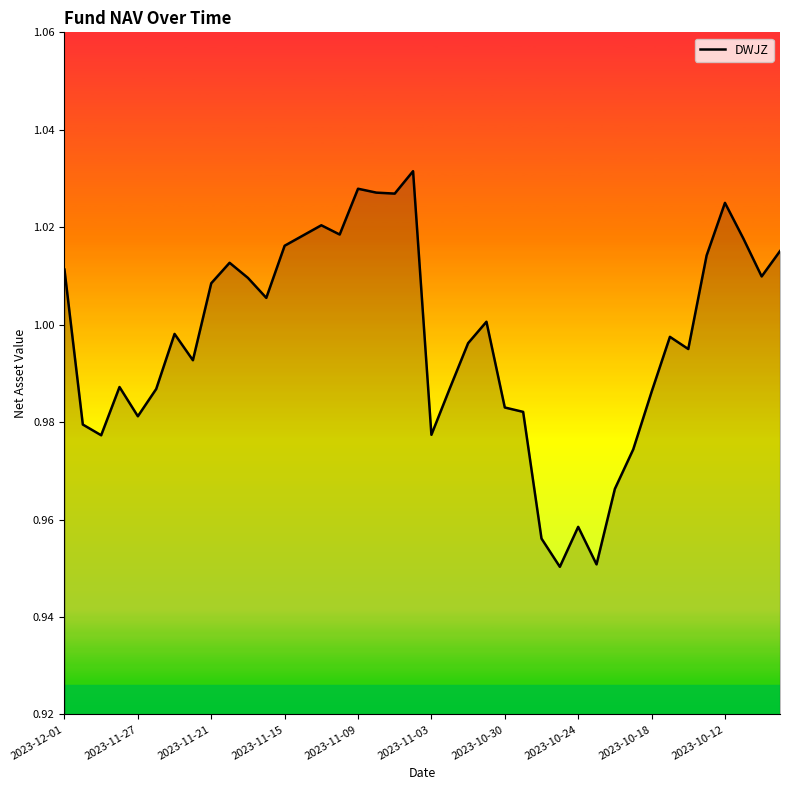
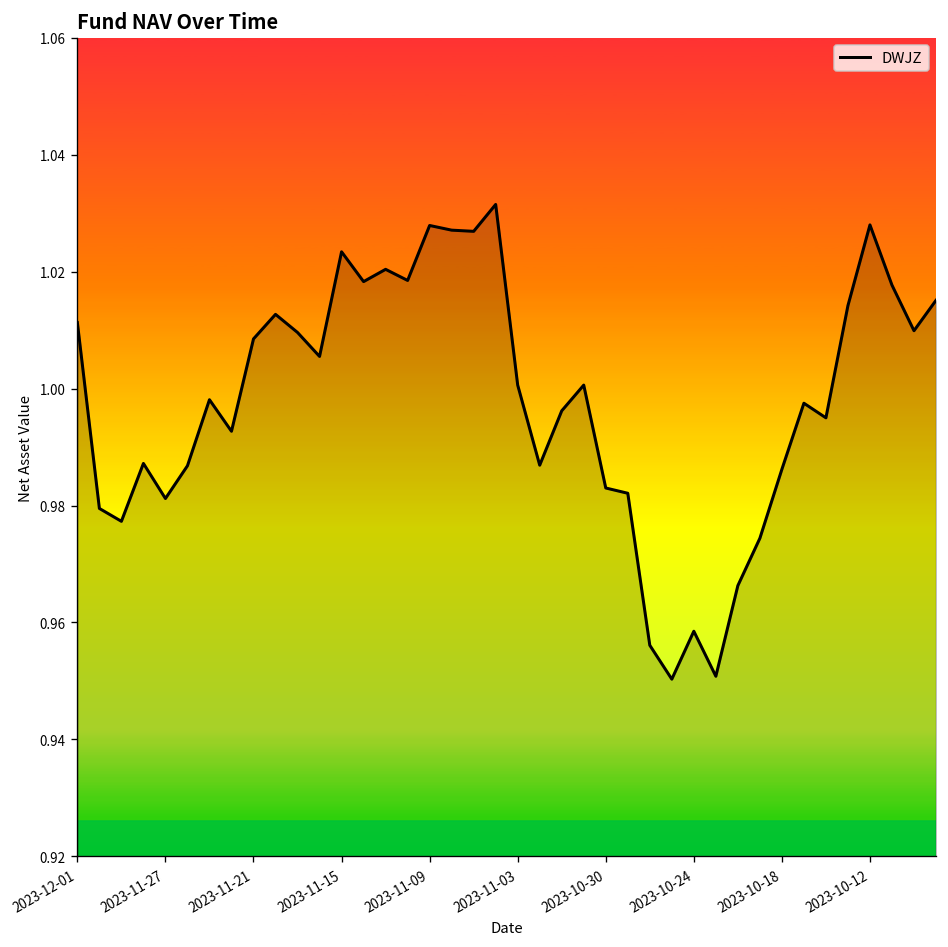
2023-11-15: 1.016 -> 1.023
2023-11-03: 0.977 -> 1.001
2023-10-12: 1.025 -> 1.028
